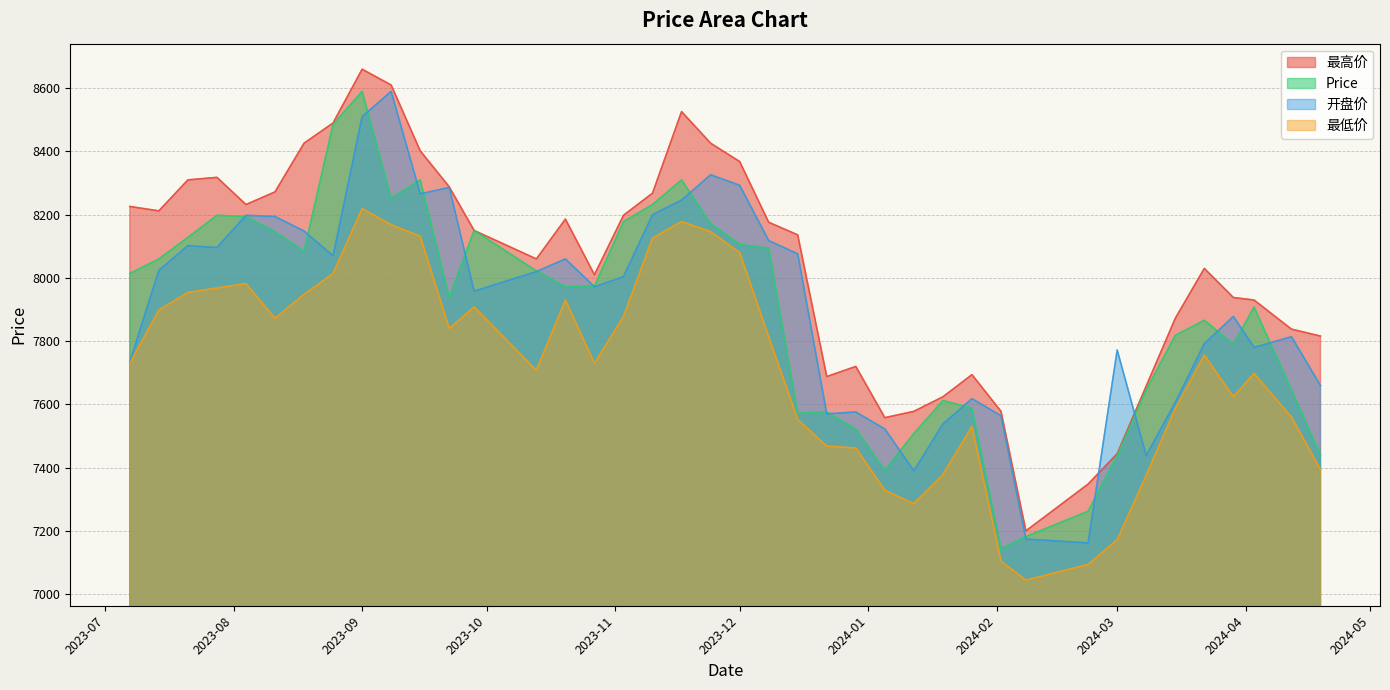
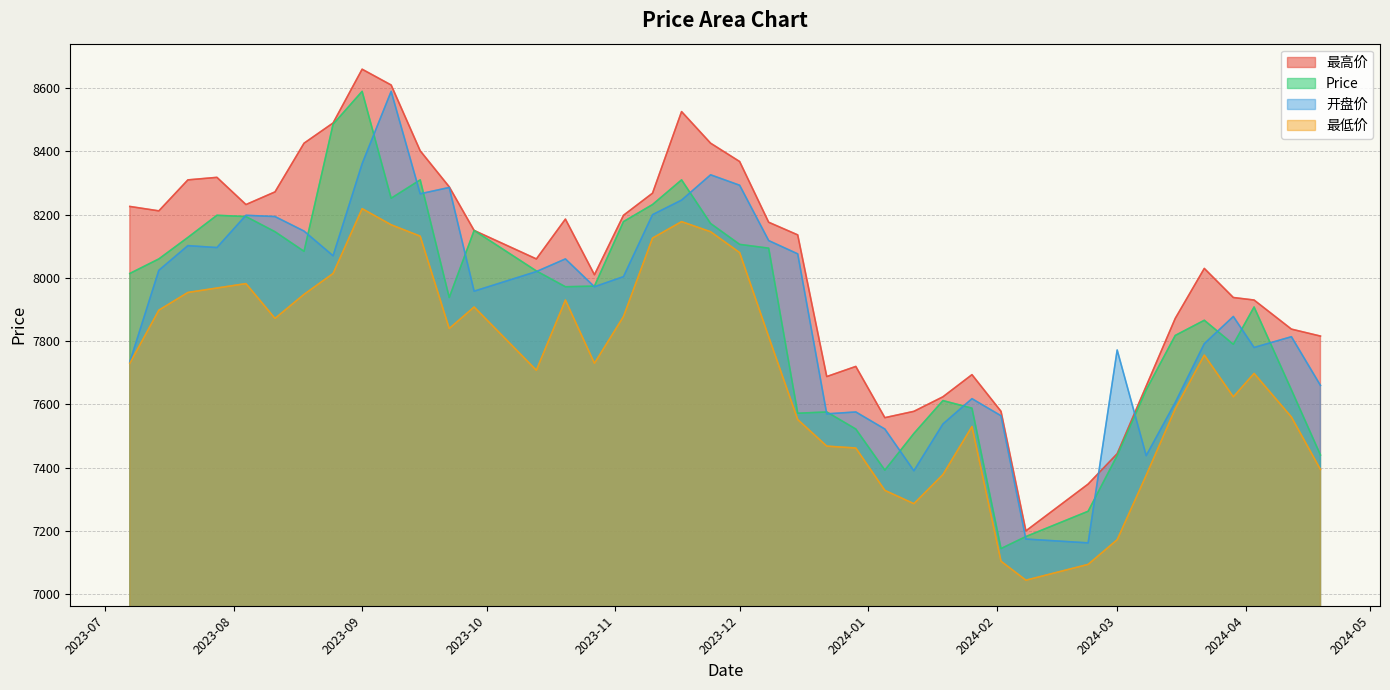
开盘价, 2023-09: 8510 -> 8360
